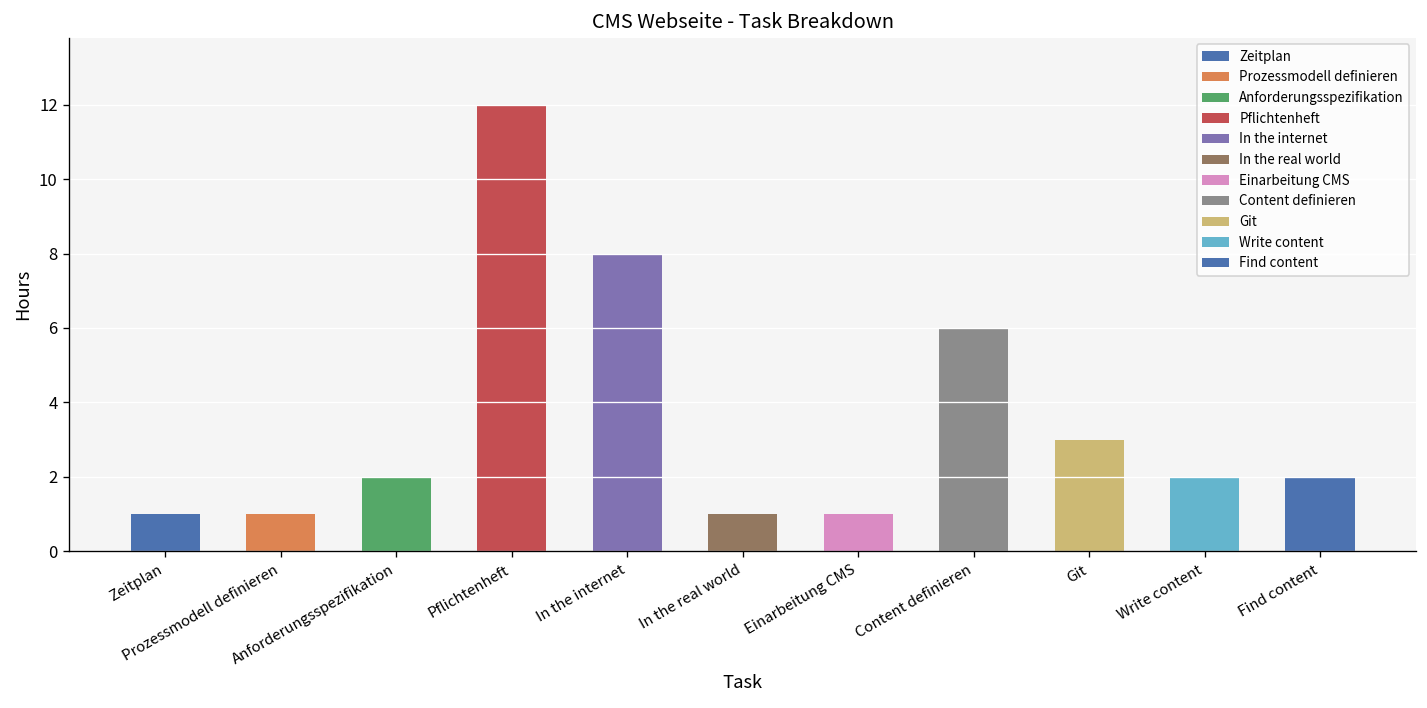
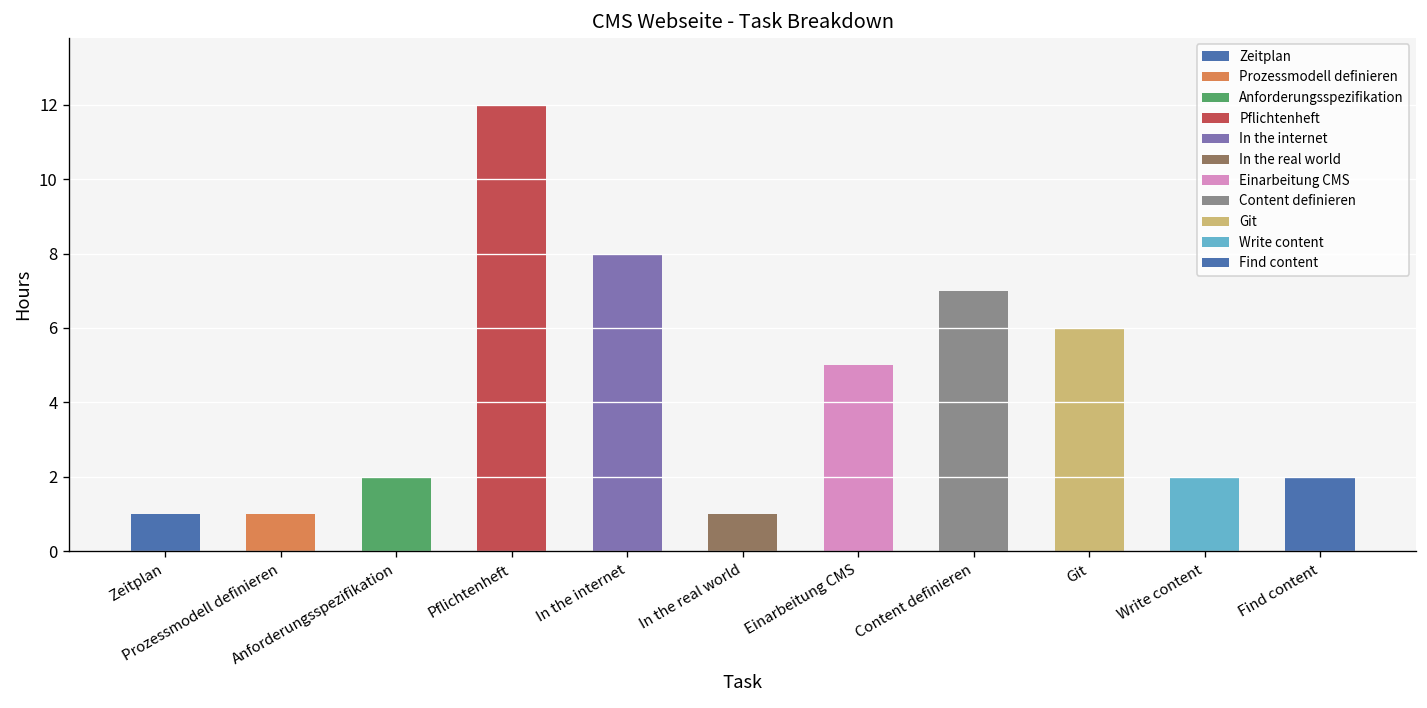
Einarbeitung CMS: 1 -> 5
Content definieren: 6 -> 7
Git: 3 -> 6
